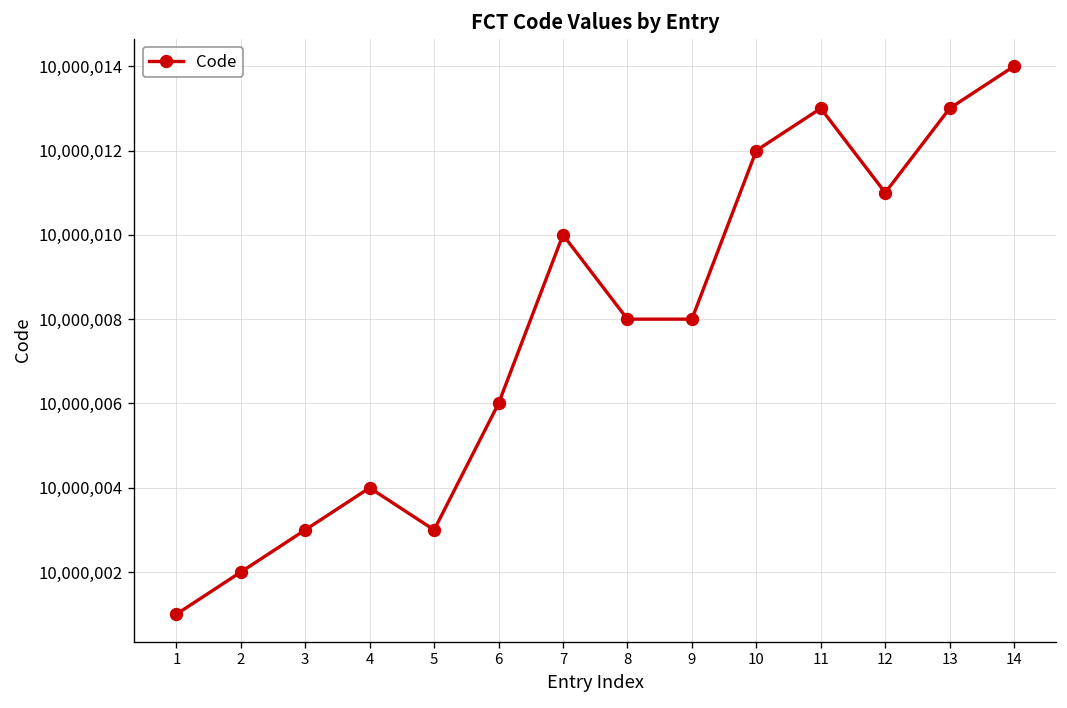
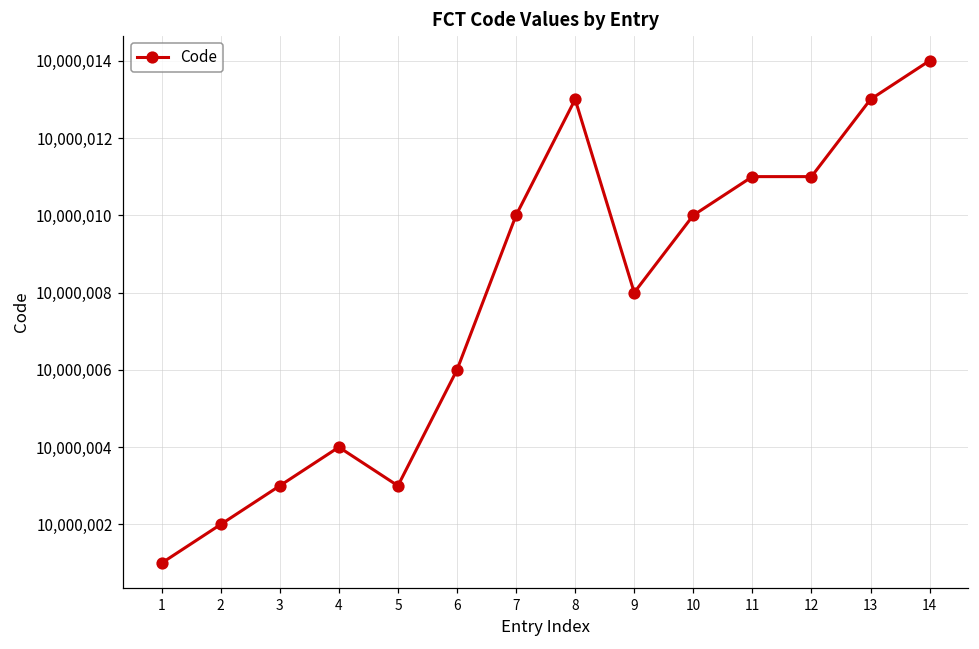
8: 10,000,008 -> 10,000,013
10: 10,000,012 -> 10,000,010
11: 10,000,013 -> 10,000,011
